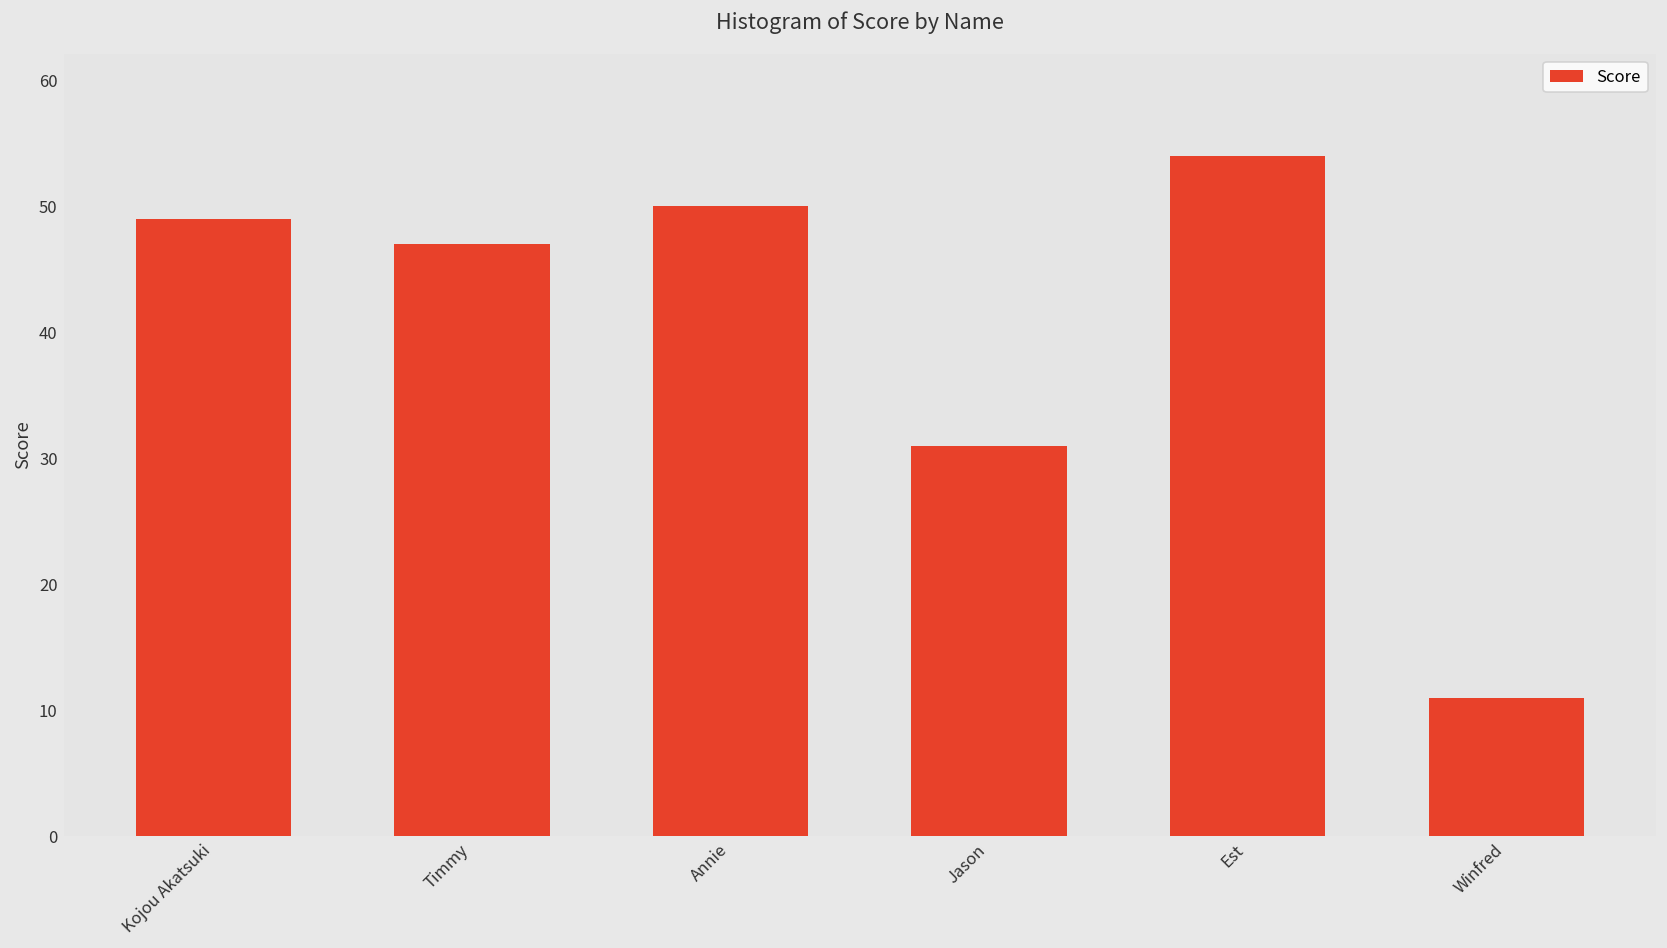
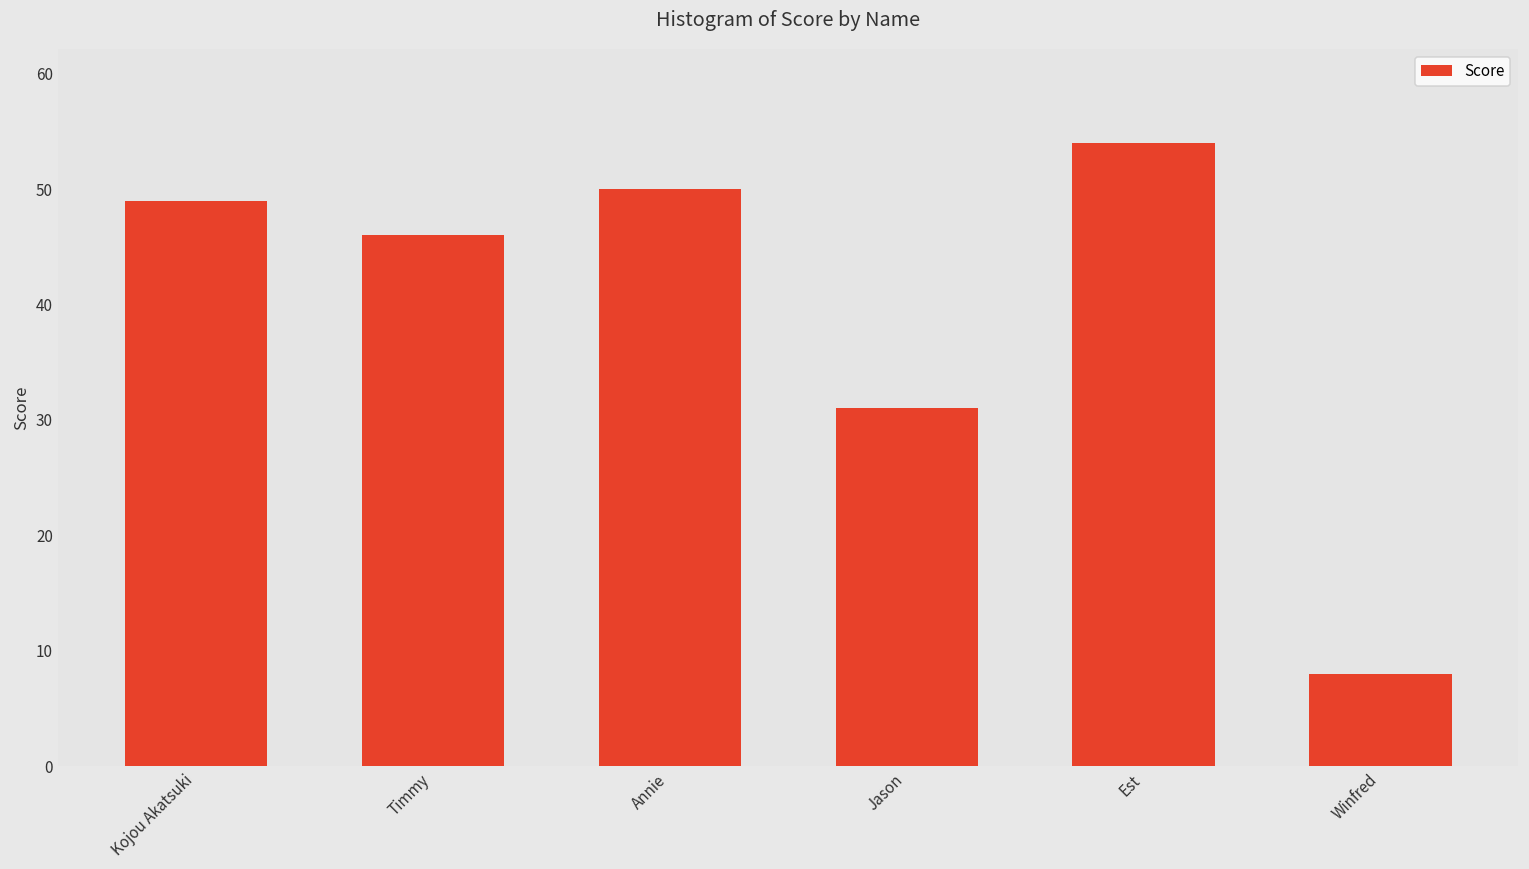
Timmy: 47 -> 46
Winfred: 11 -> 8
